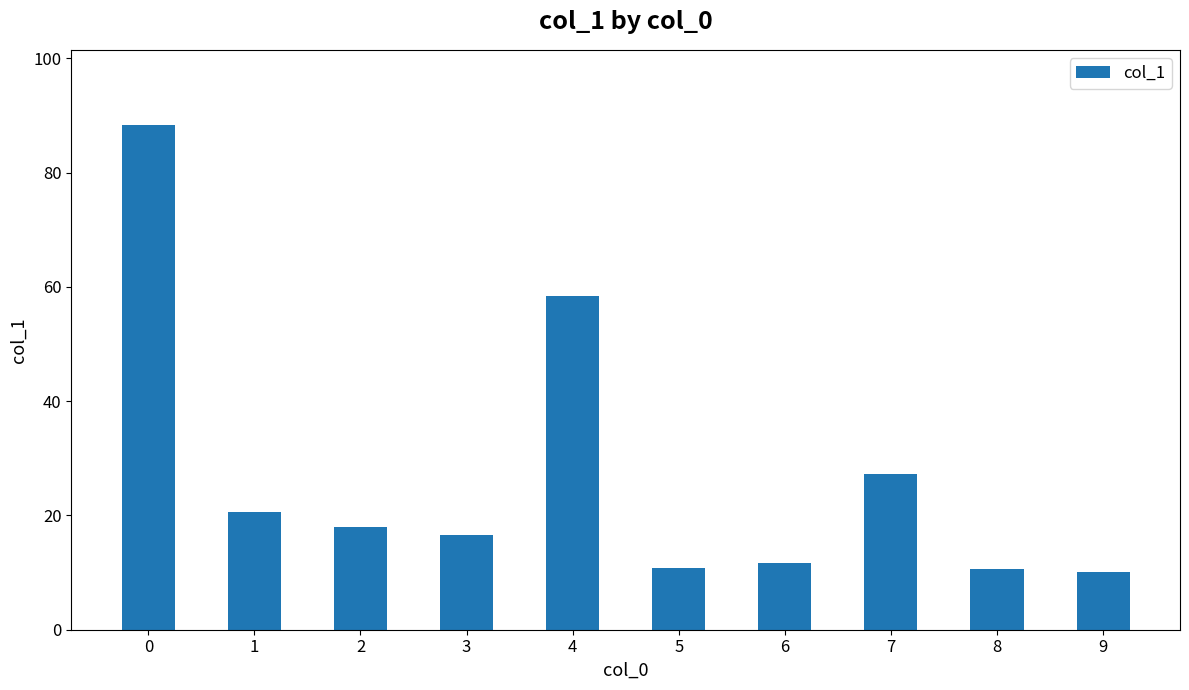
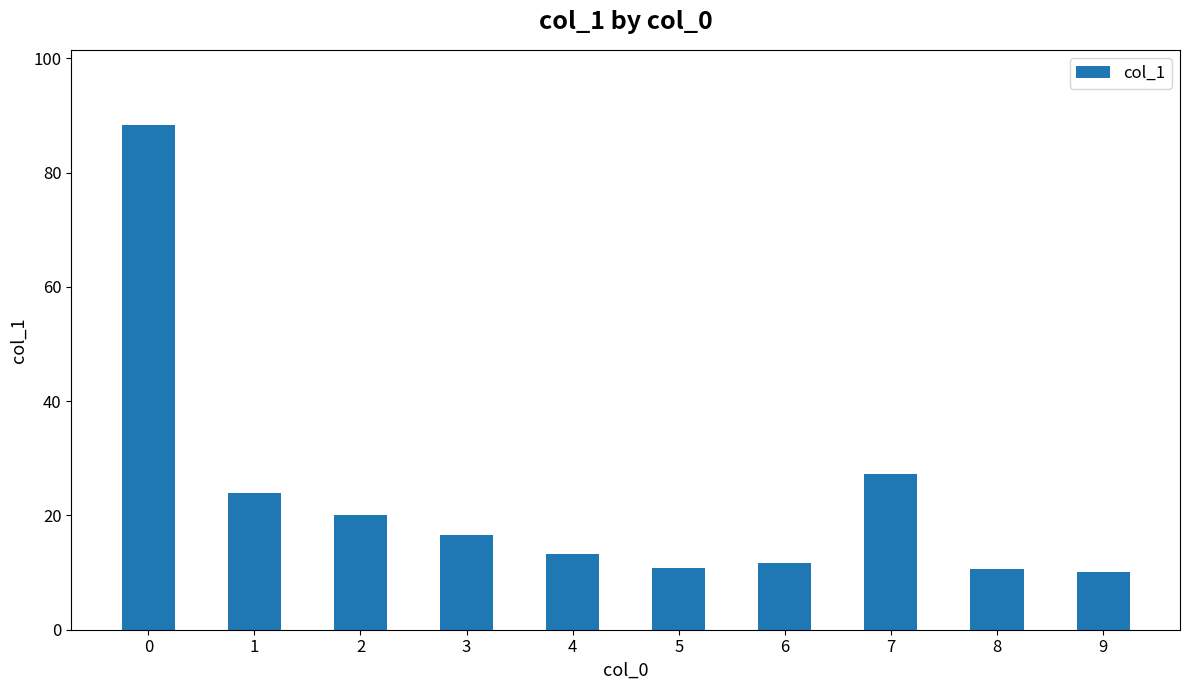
1: 21 -> 24
2: 18 -> 20
4: 58 -> 13
